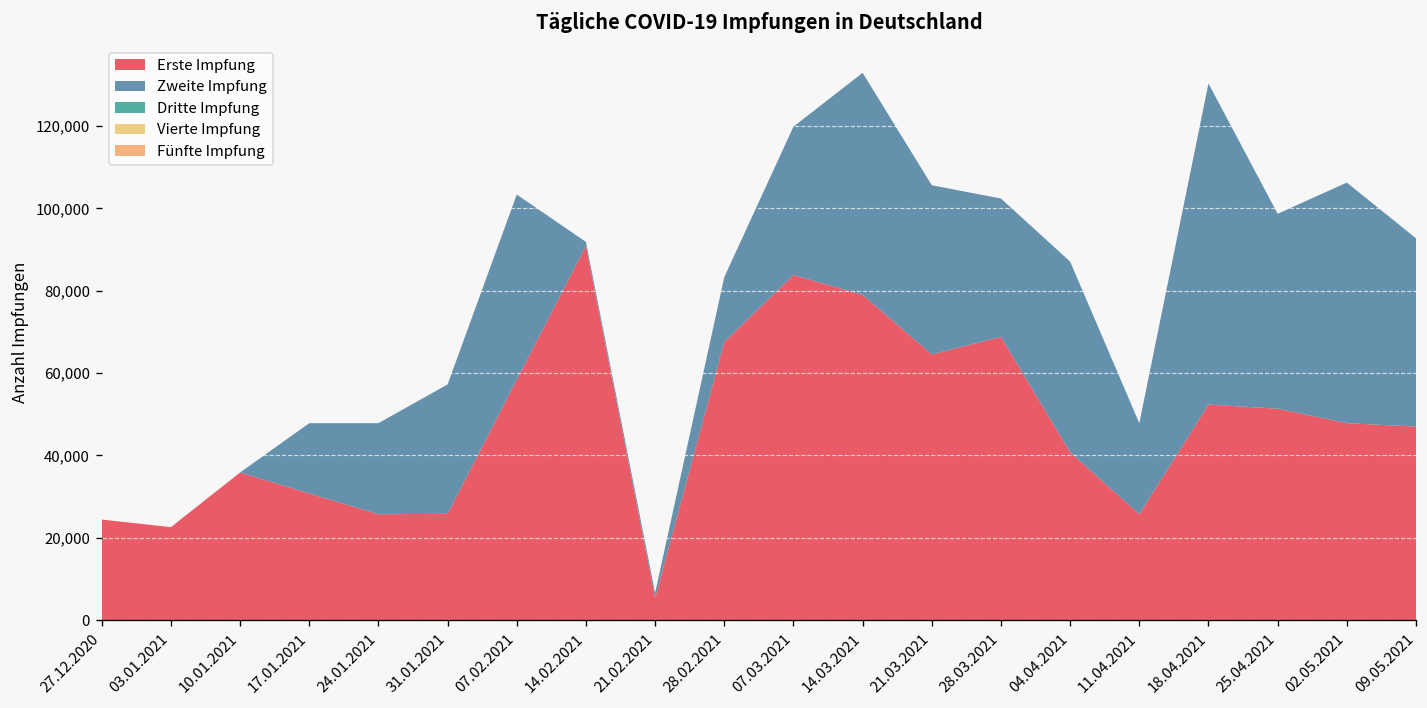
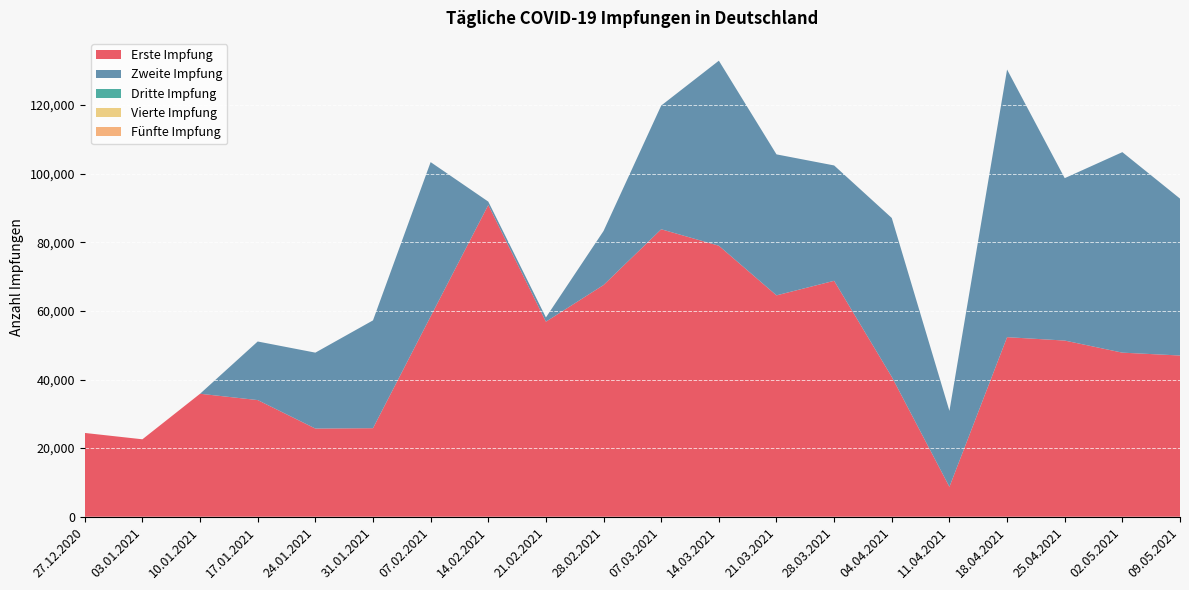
Erste Impfung, 17.01.2021: 31,000 -> 34,000
Erste Impfung, 21.02.2021: 5,000 -> 57,000
Erste Impfung, 11.04.2021: 26,000 -> 9,000
